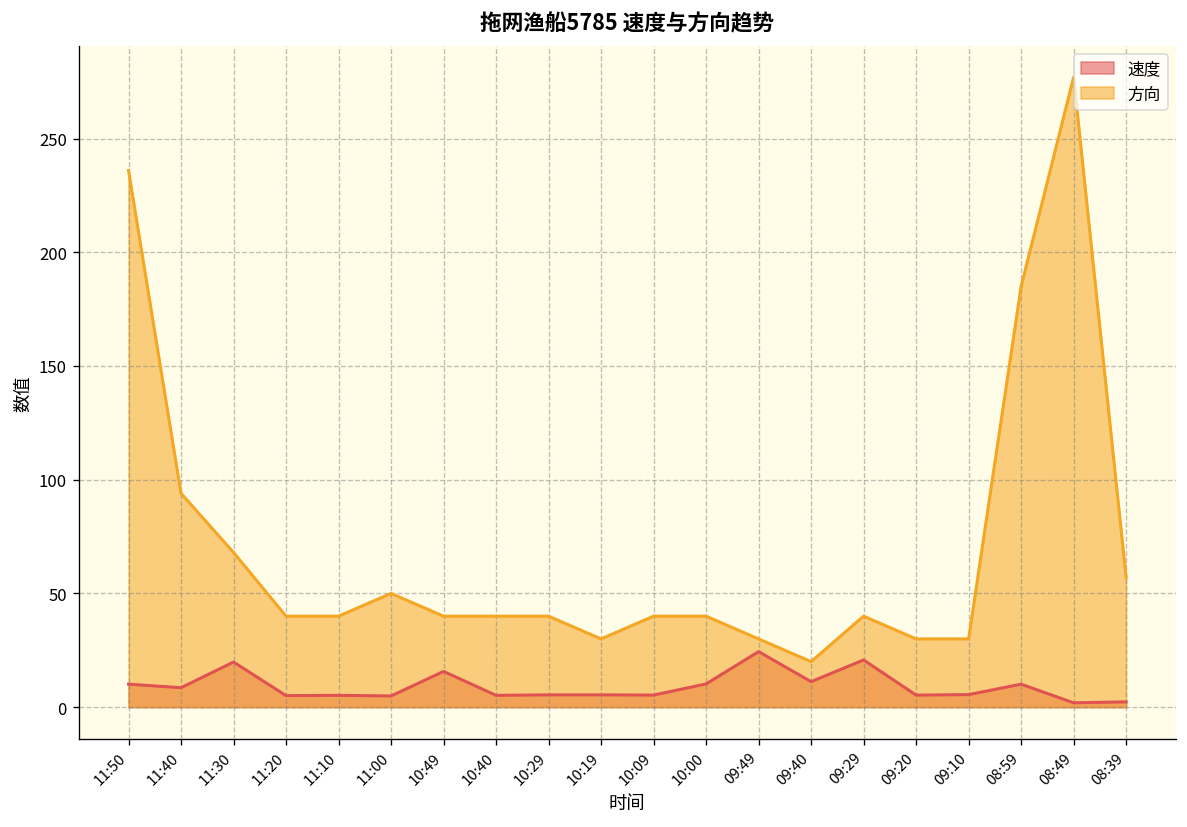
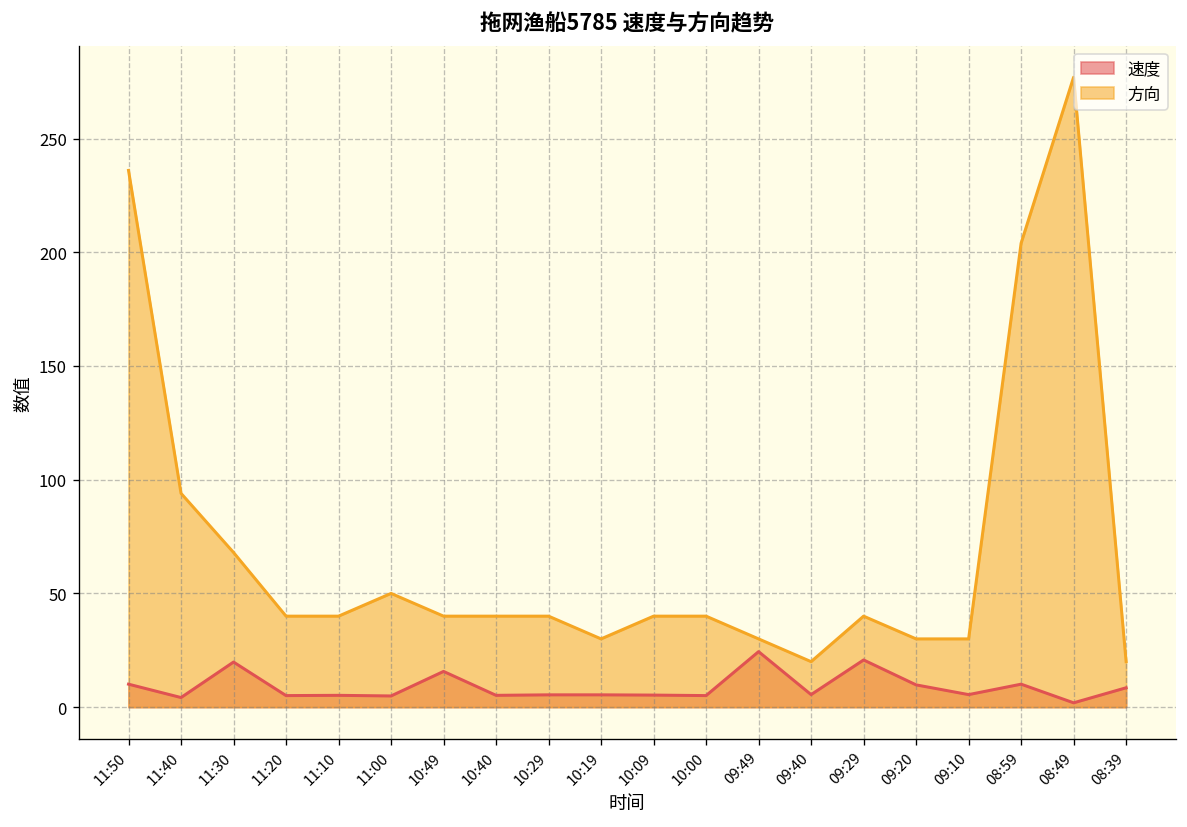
速度, 11:40: 9 -> 4
速度, 10:00: 10 -> 5
速度, 09:40: 11 -> 6
速度, 09:20: 5 -> 10
方向, 08:59: 185 -> 204
速度, 08:39: 2 -> 9
方向, 08:39: 57 -> 20
